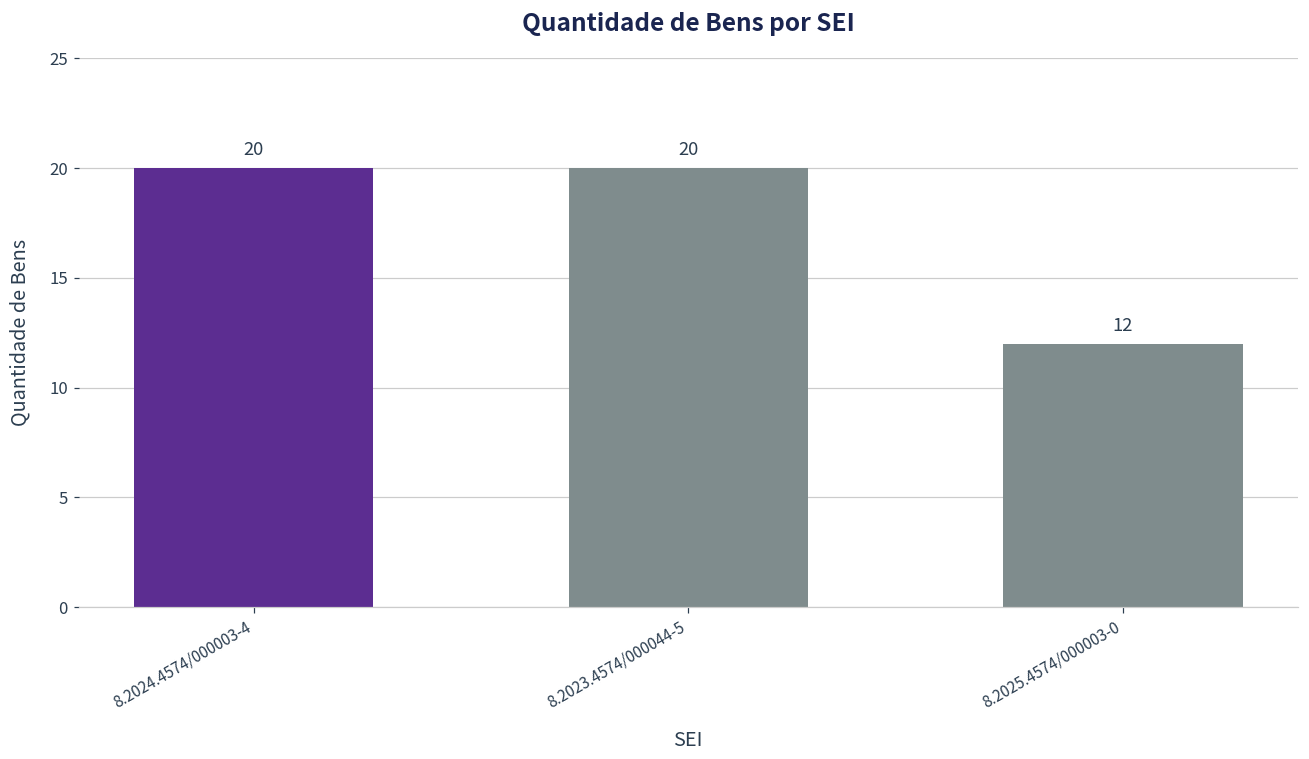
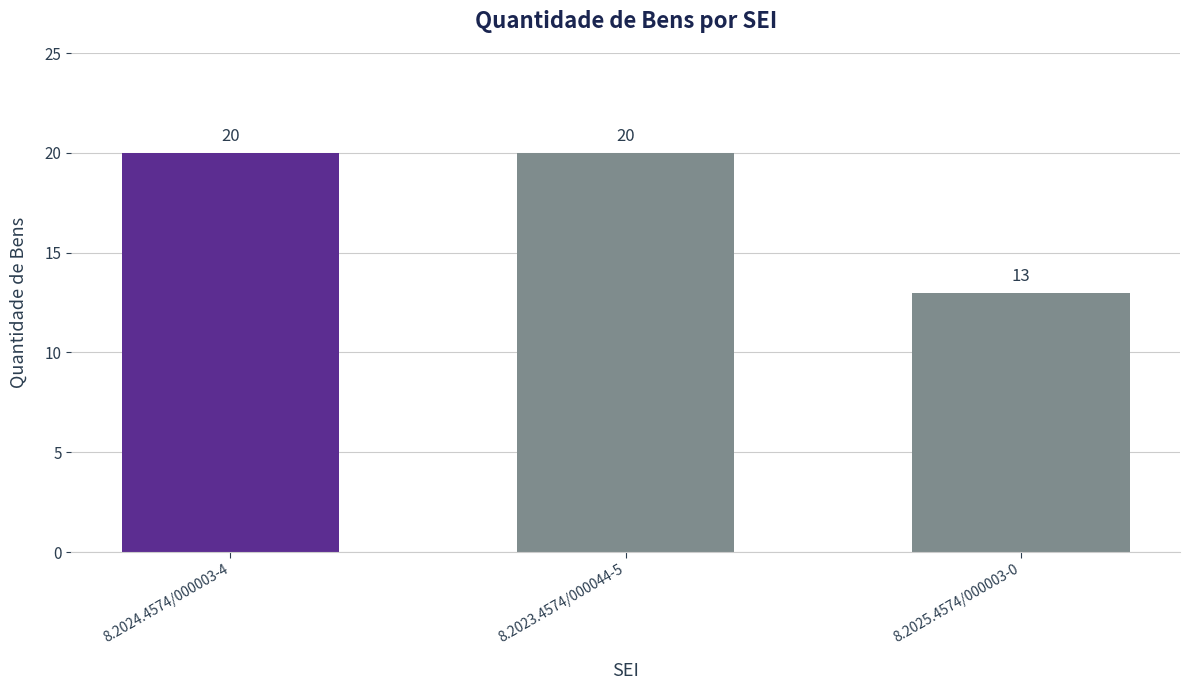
8.2025.4574/000003-0: 12 -> 13
